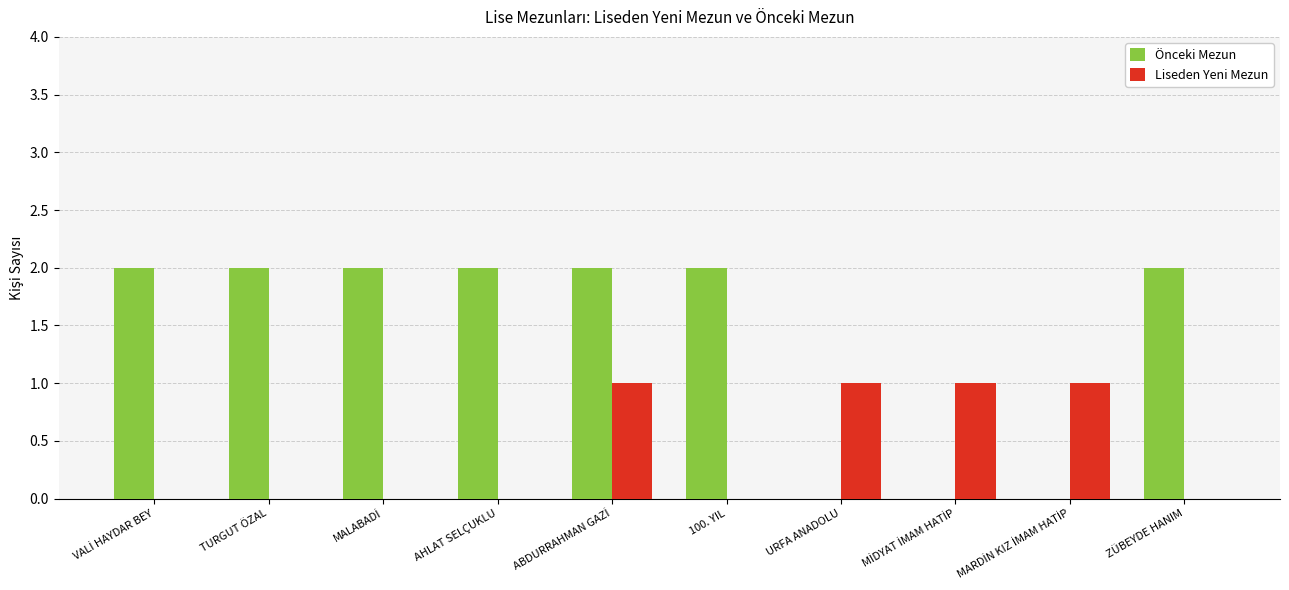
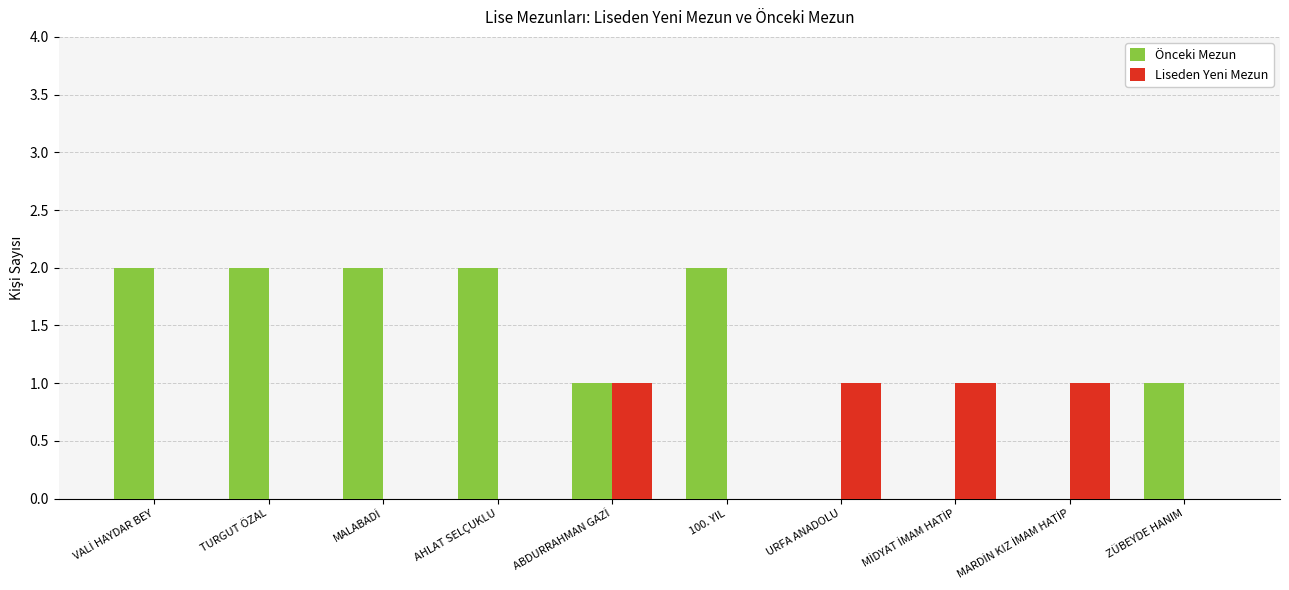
Önceki Mezun, ABDURRAHMAN GAZİ: 2 -> 1
Önceki Mezun, ZÜBEYDE HANIM: 2 -> 1
